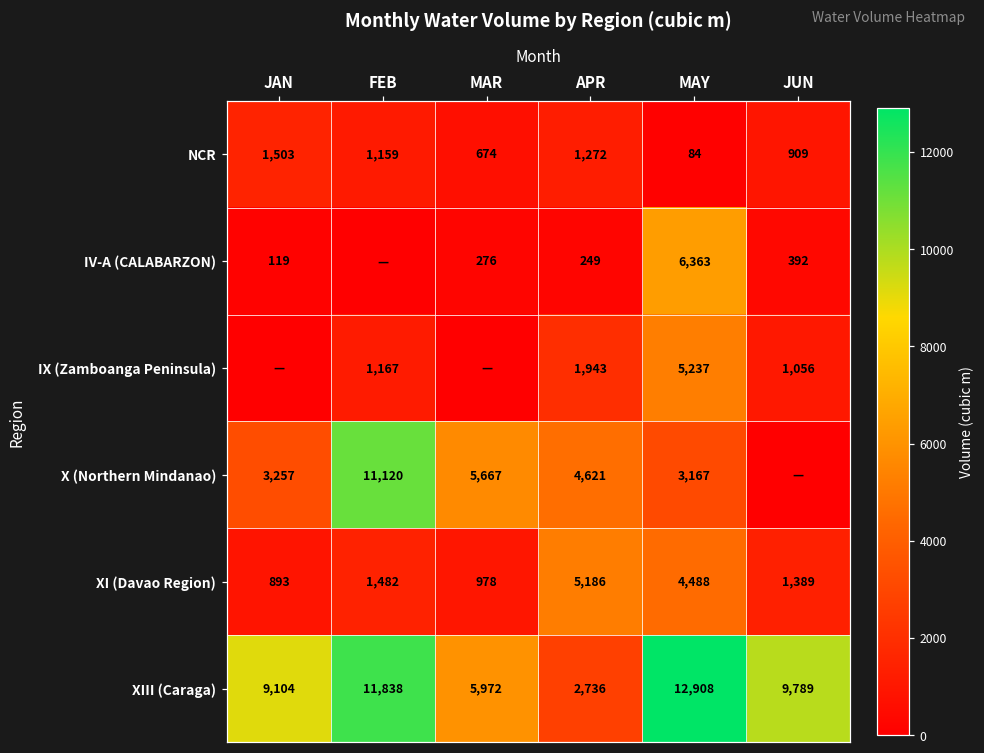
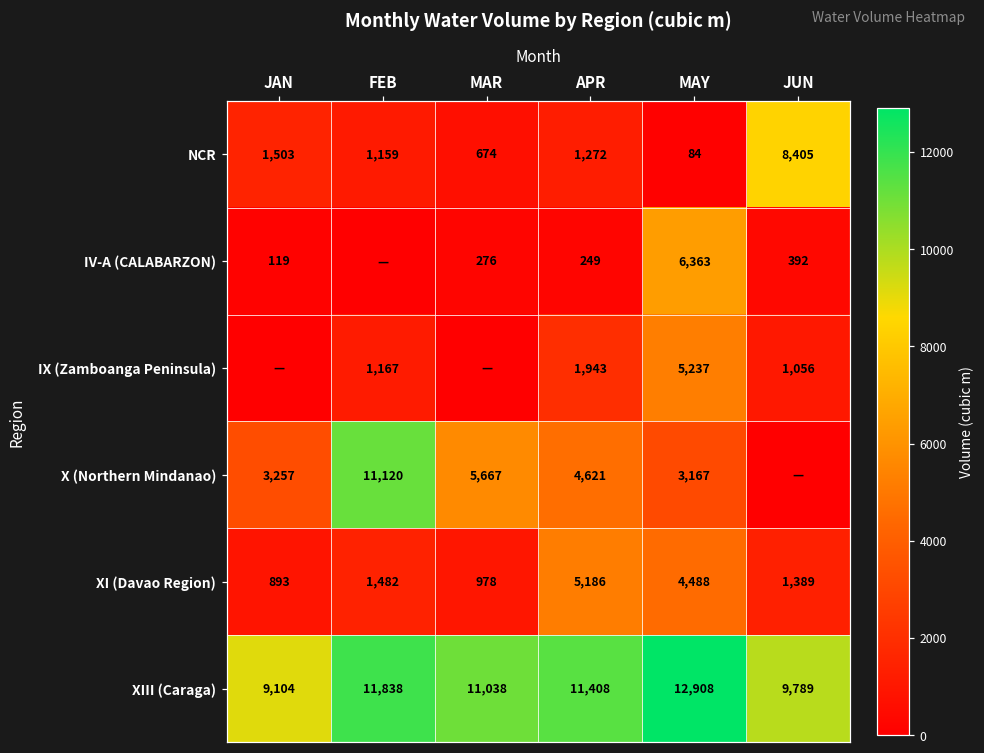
NCR, JUN: 909 -> 8,405
XIII (Caraga), MAR: 5,972 -> 11,038
XIII (Caraga), APR: 2,736 -> 11,408
